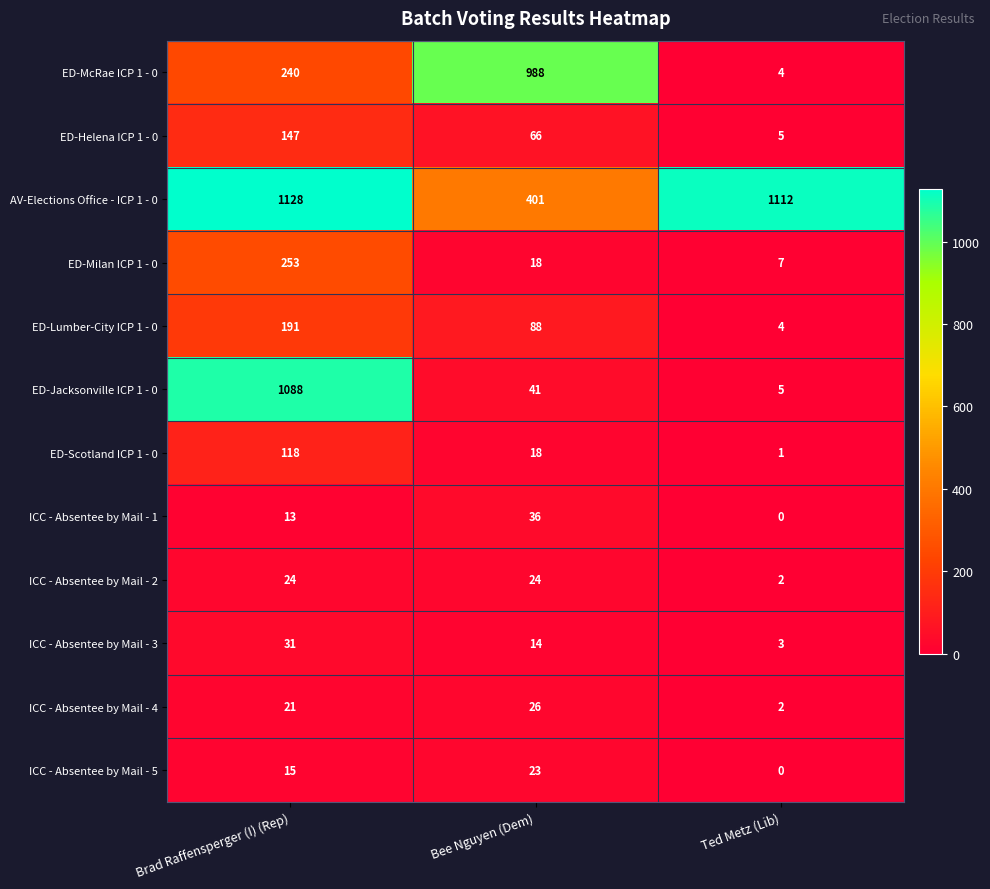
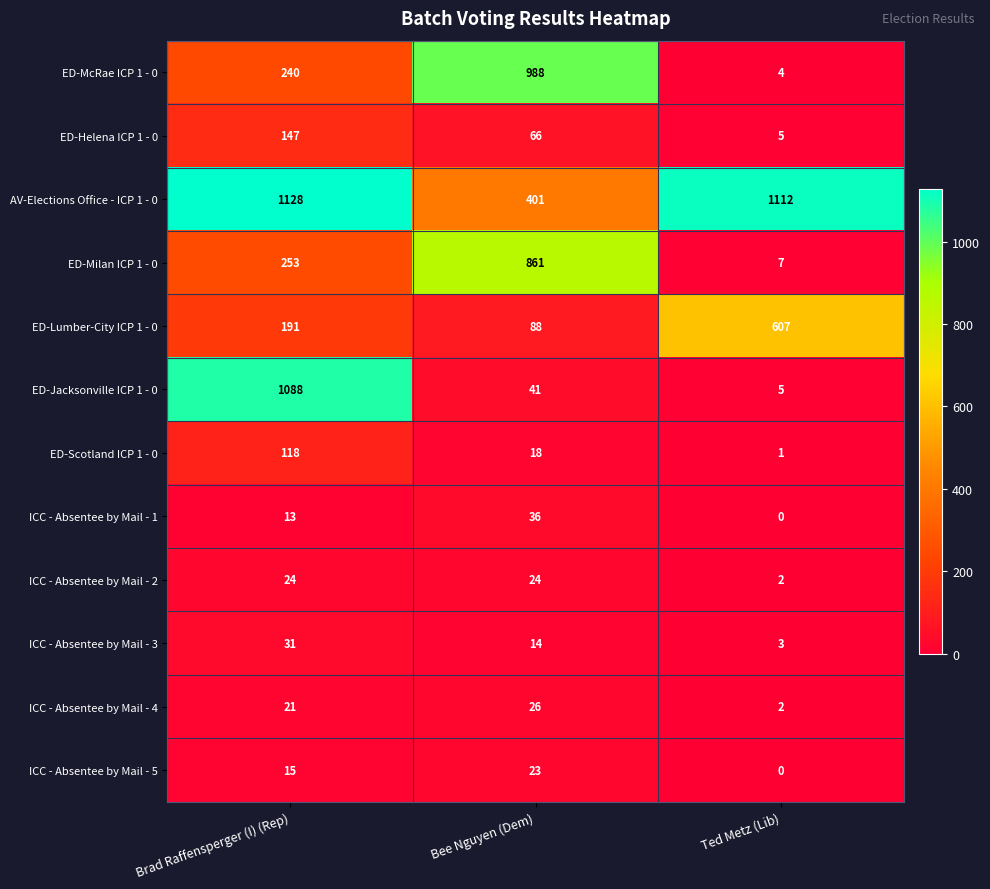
ED-Milan ICP 1 - 0, Bee Nguyen (Dem): 18 -> 861
ED-Lumber-City ICP 1 - 0, Ted Metz (Lib): 4 -> 607
